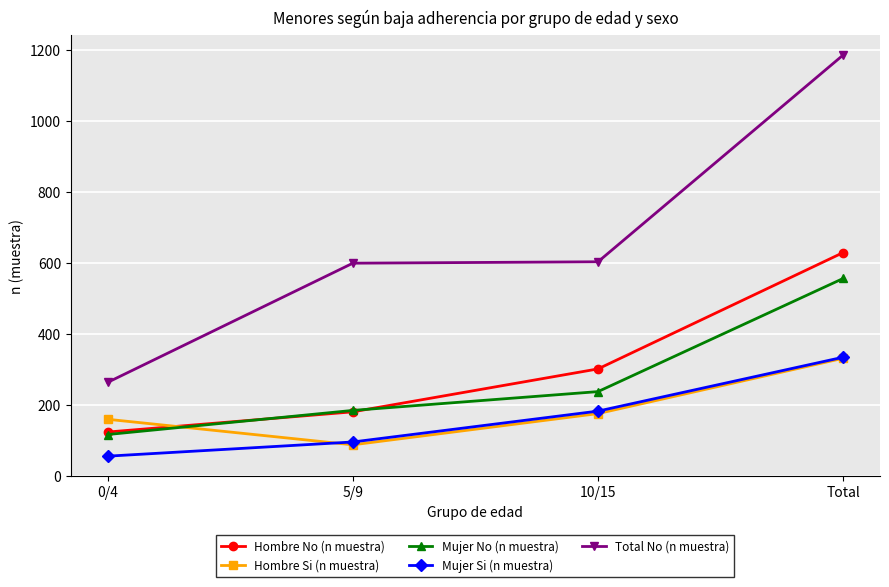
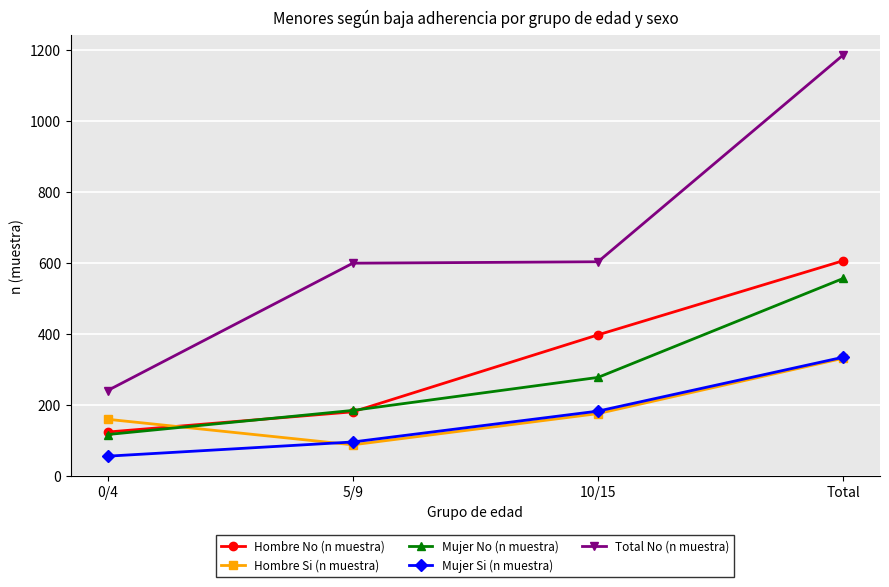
Total No (n muestra), 0/4: 260 -> 240
Hombre No (n muestra), 10/15: 300 -> 400
Mujer No (n muestra), 10/15: 240 -> 280
Hombre No (n muestra), Total: 630 -> 610
